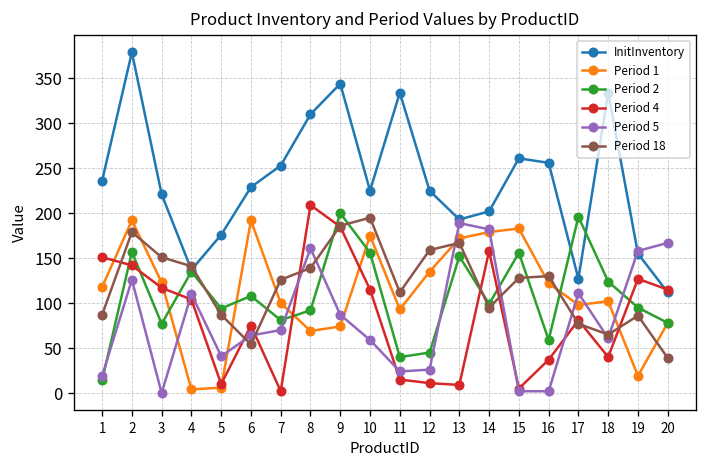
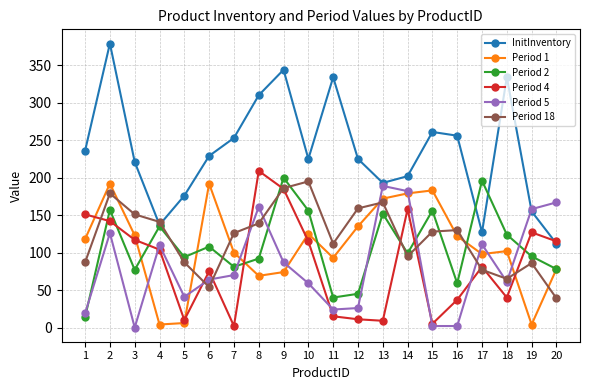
Period 1, 10: 180 -> 130
Period 1, 19: 20 -> 0
